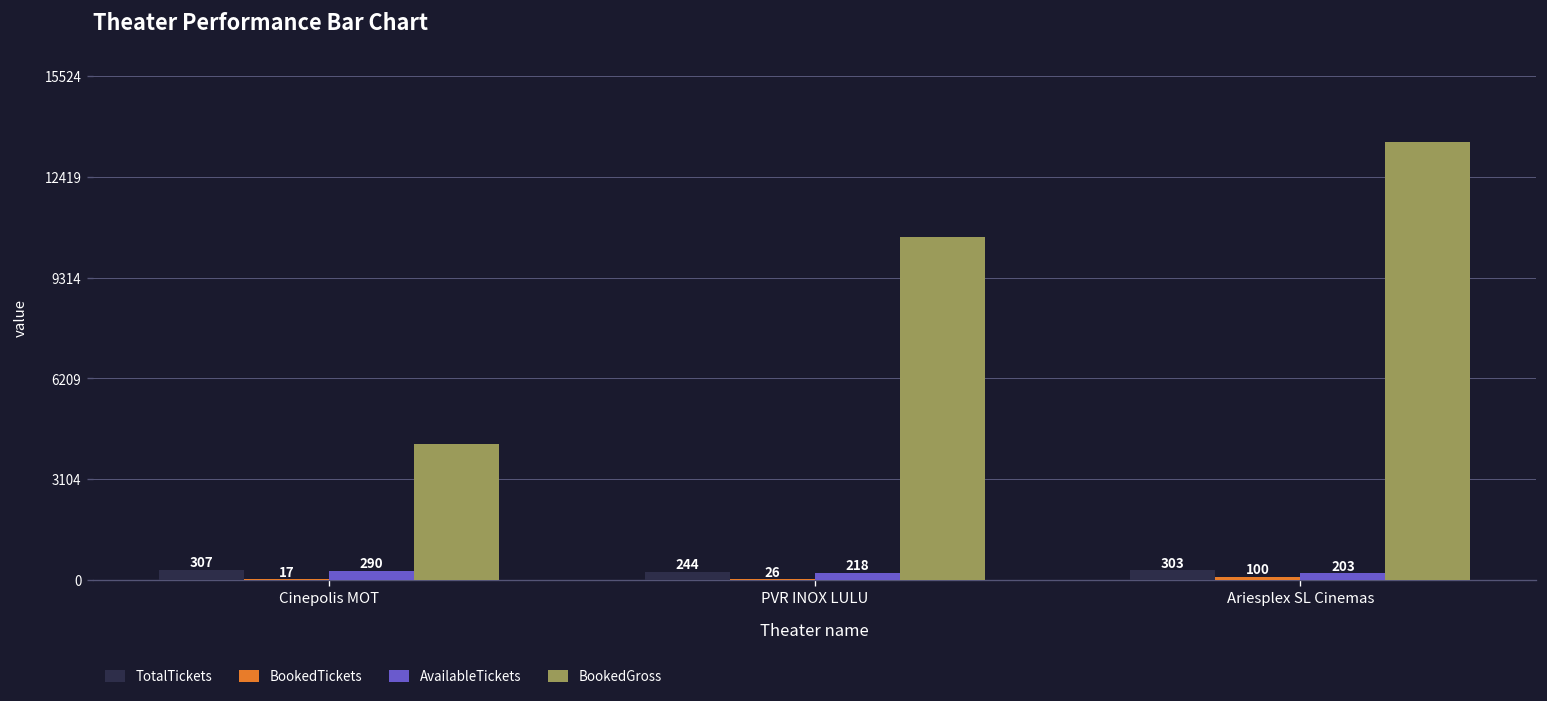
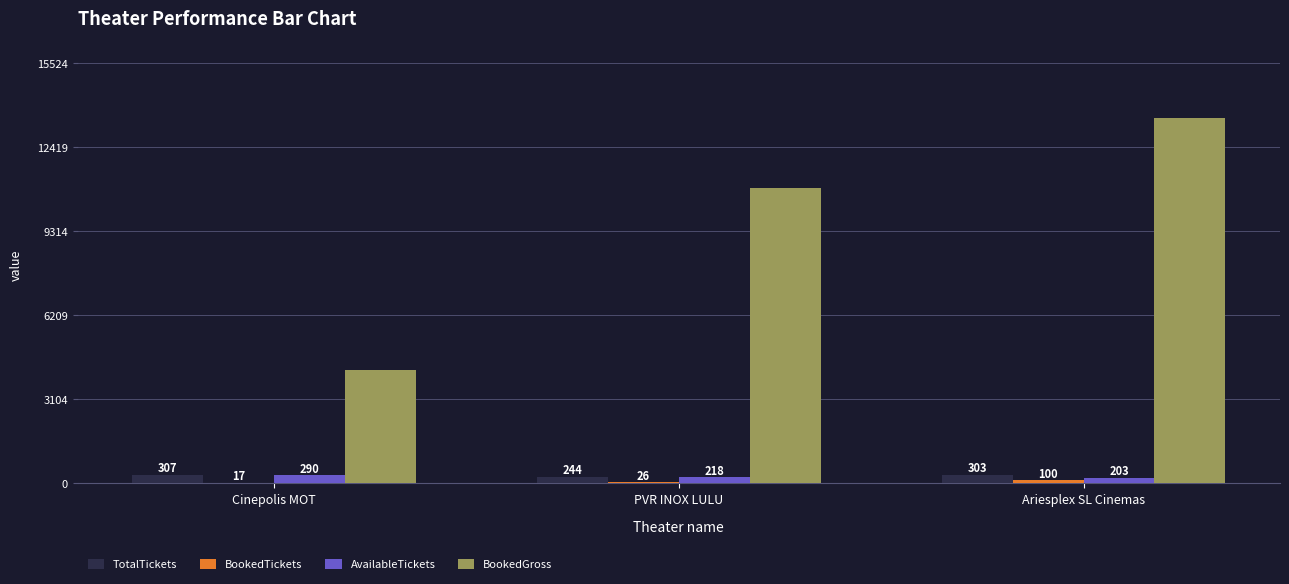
BookedGross, PVR INOX LULU: 10600 -> 10900
